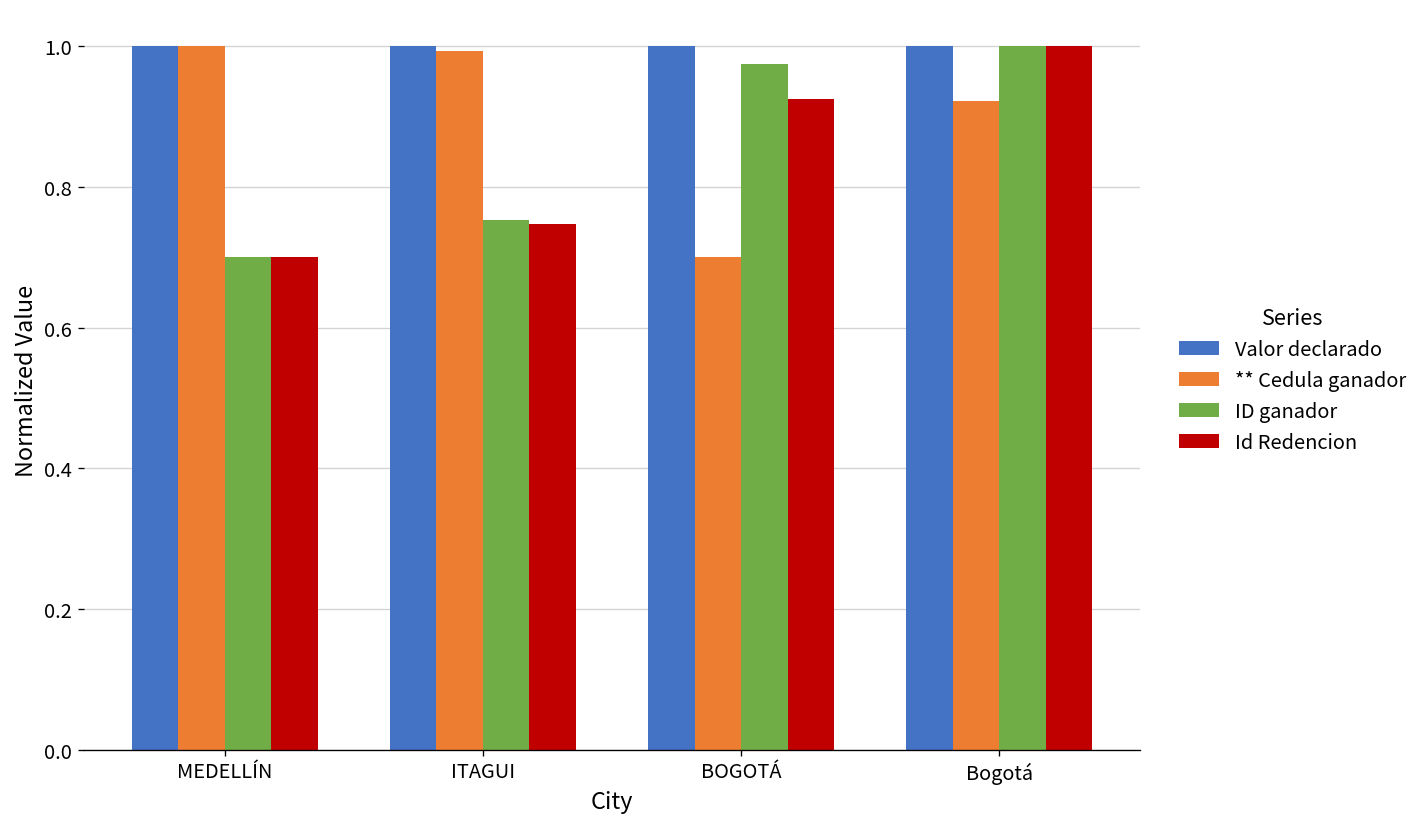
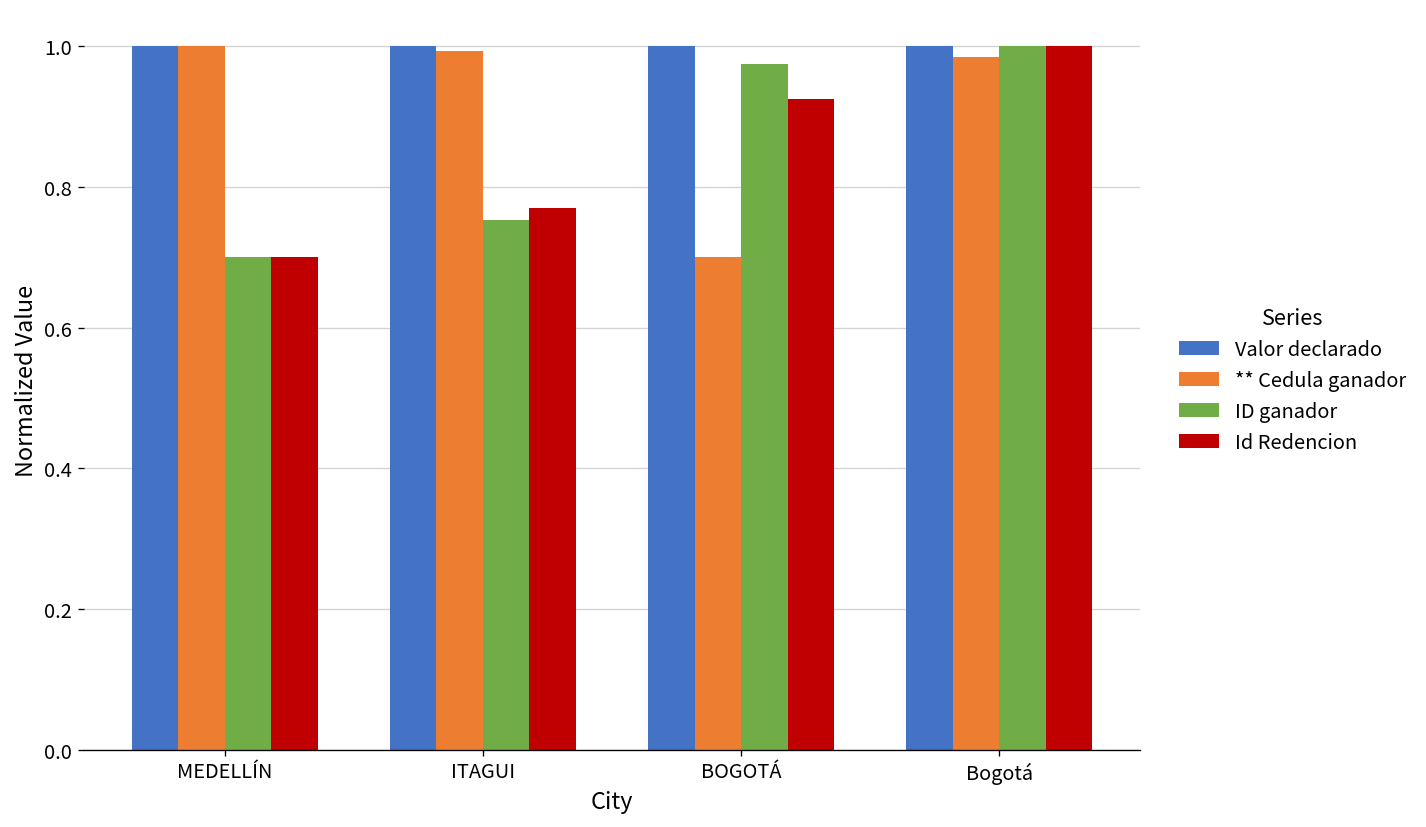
Id Redencion, ITAGUI: 0.75 -> 0.77
** Cedula ganador, Bogotá: 0.92 -> 0.99
